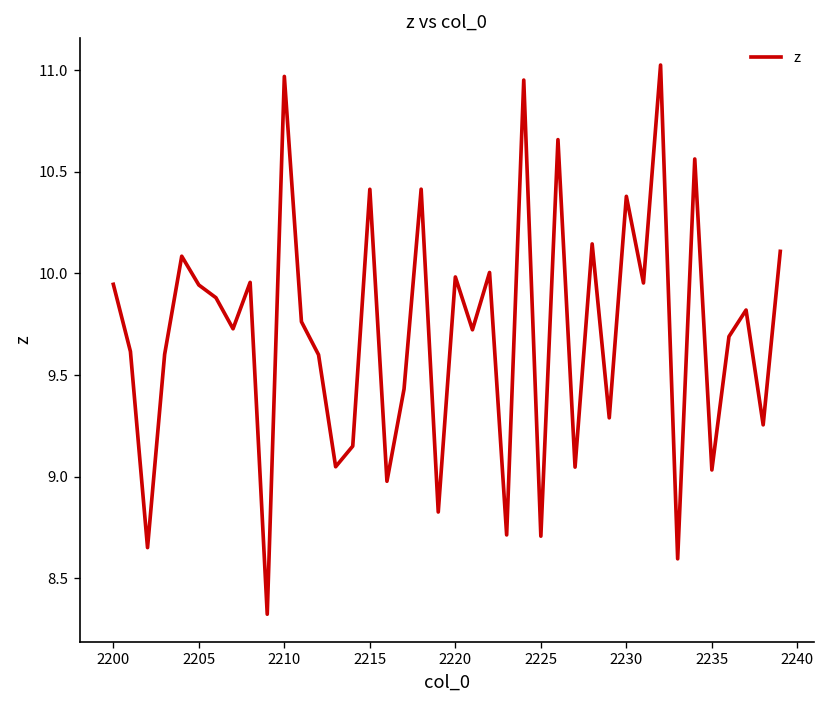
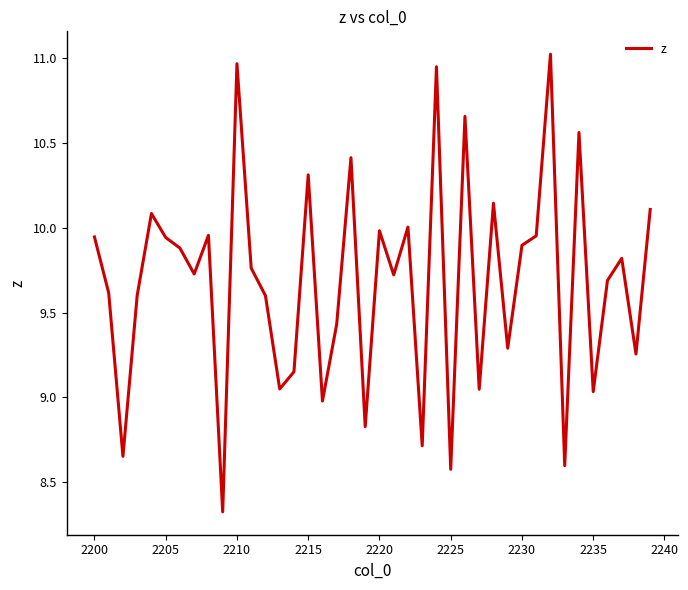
2215: 10.41 -> 10.31
2225: 8.71 -> 8.57
2230: 10.38 -> 9.90
